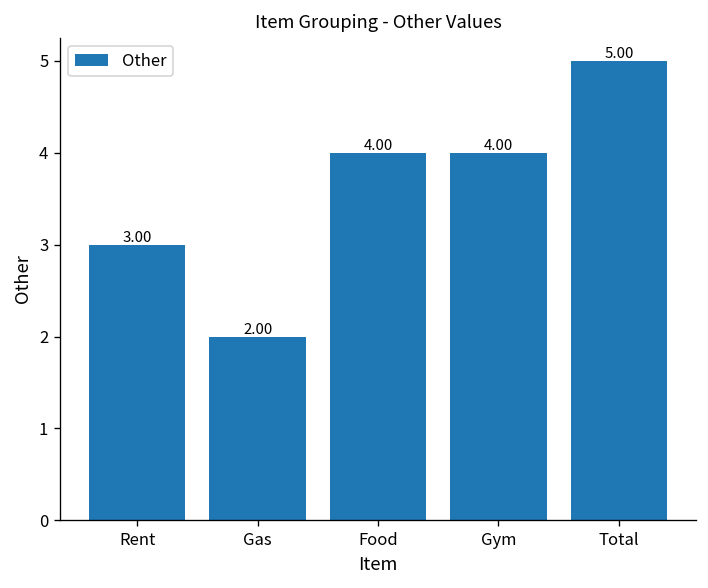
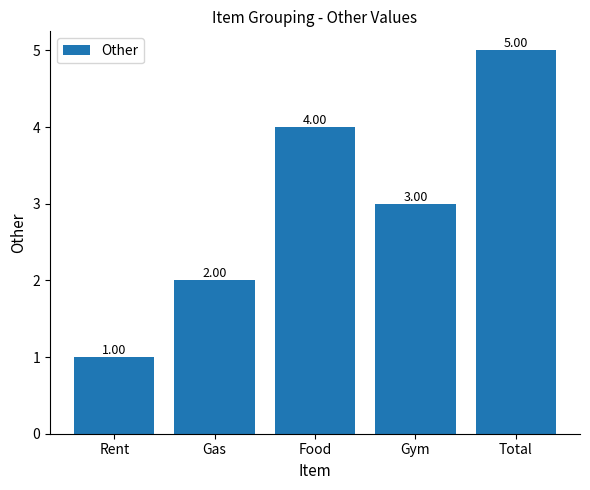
Rent: 3.00 -> 1.00
Gym: 4.00 -> 3.00
